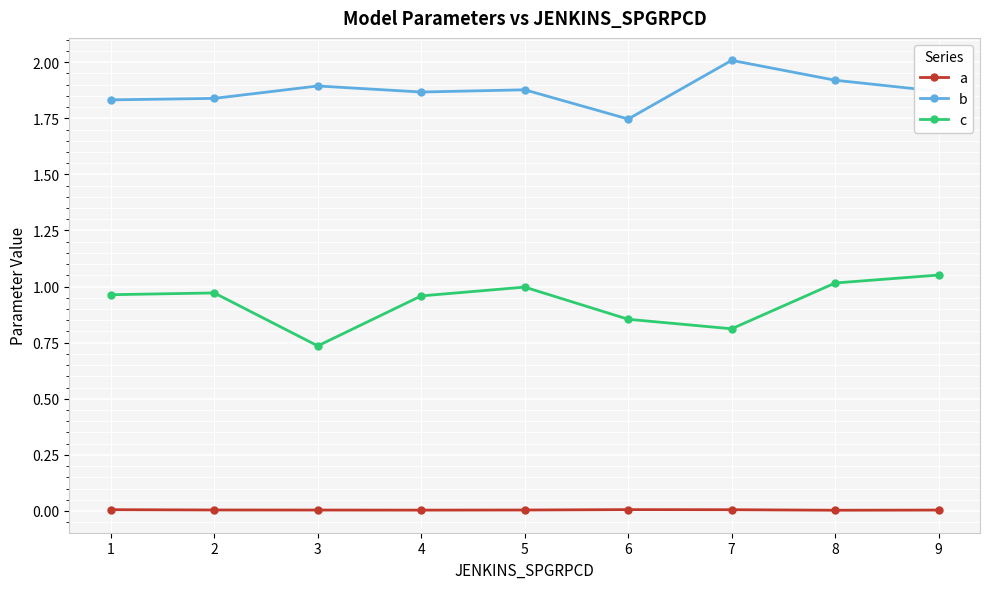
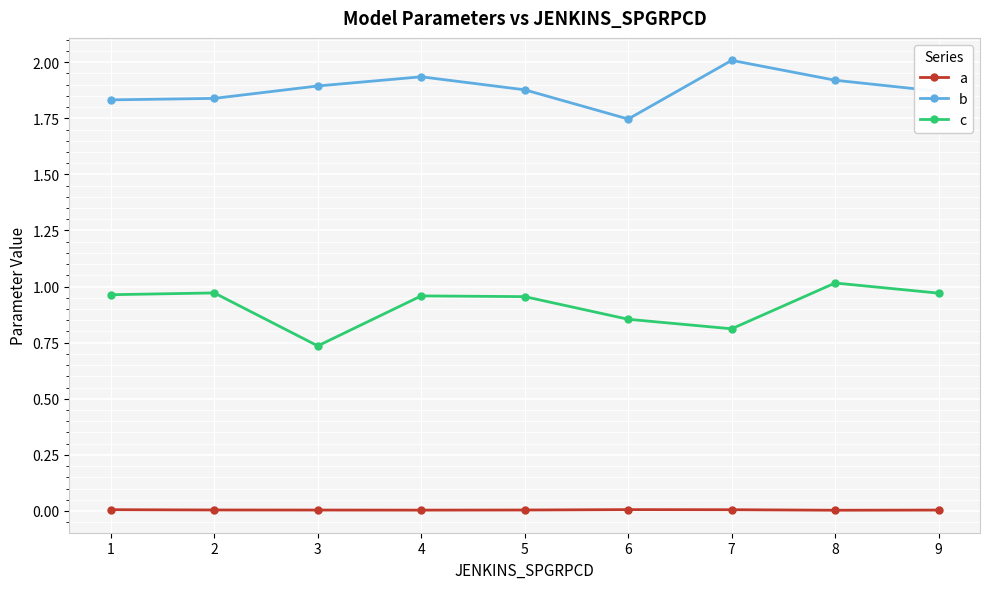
b, 4: 1.87 -> 1.94
c, 5: 1.00 -> 0.96
c, 9: 1.05 -> 0.97
